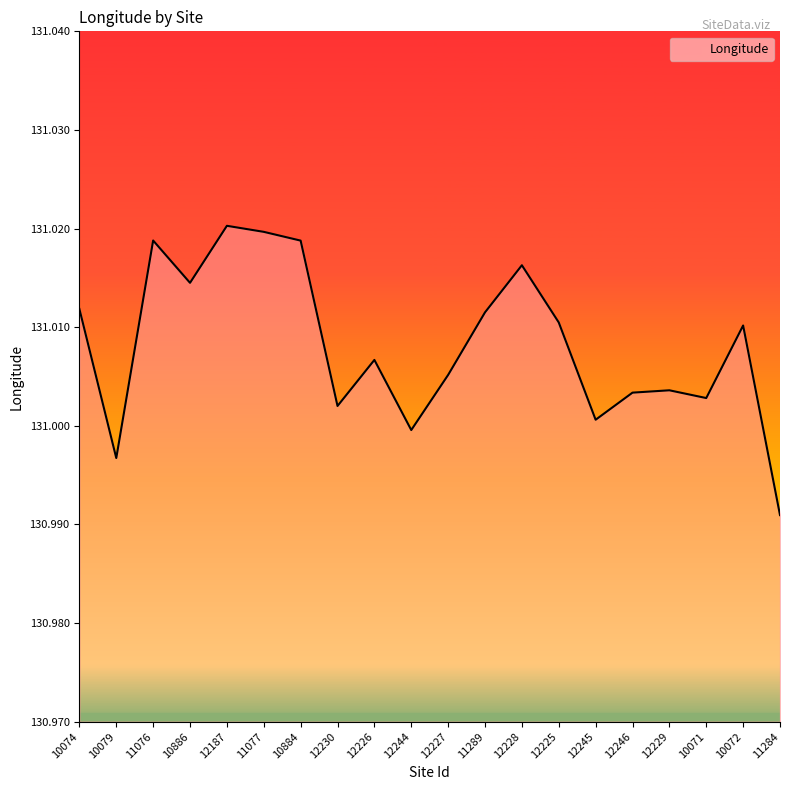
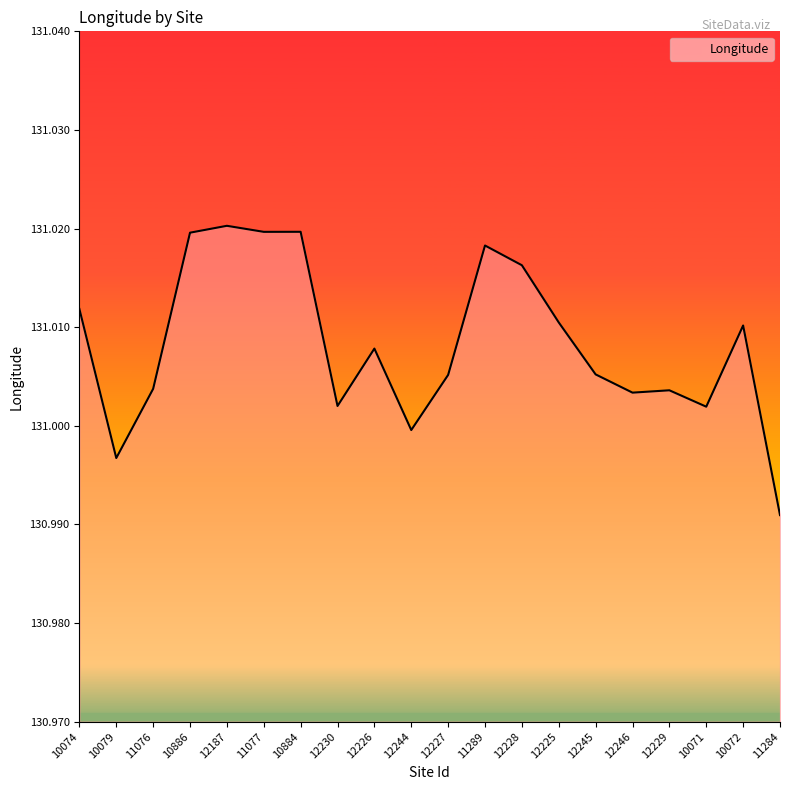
11076: 131.019 -> 131.004
10886: 131.014 -> 131.020
10884: 131.019 -> 131.020
12226: 131.007 -> 131.008
11289: 131.012 -> 131.018
12245: 131.001 -> 131.005
10071: 131.003 -> 131.002
